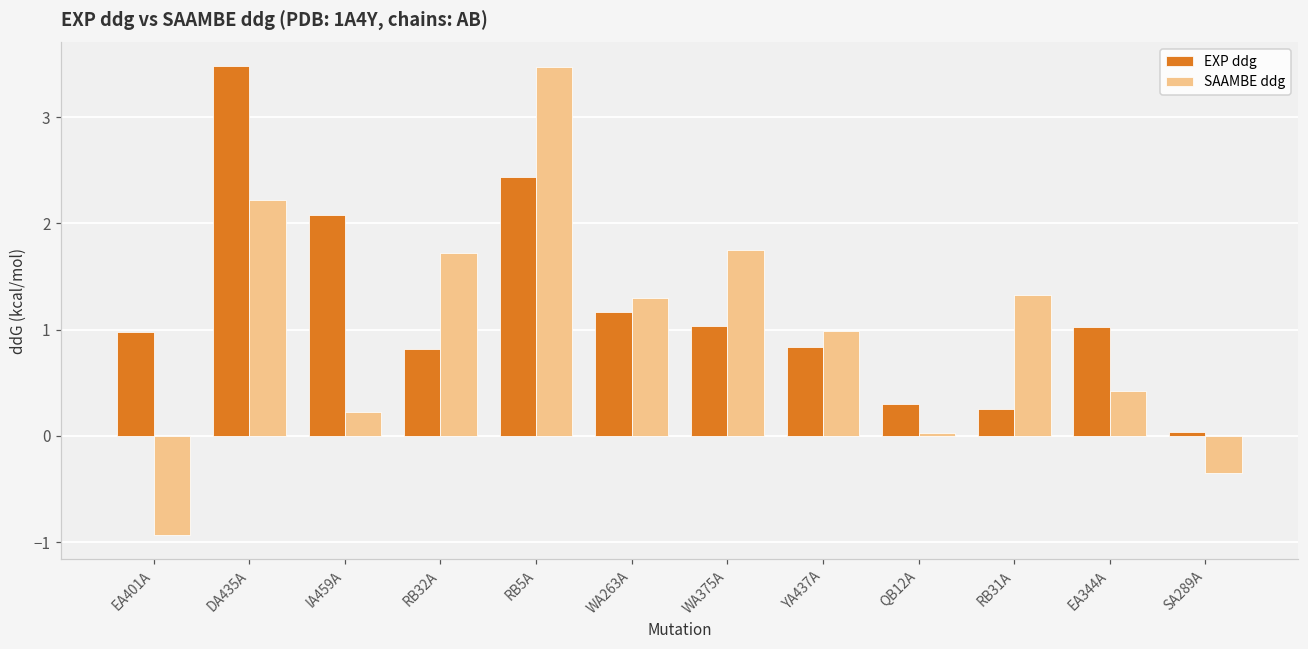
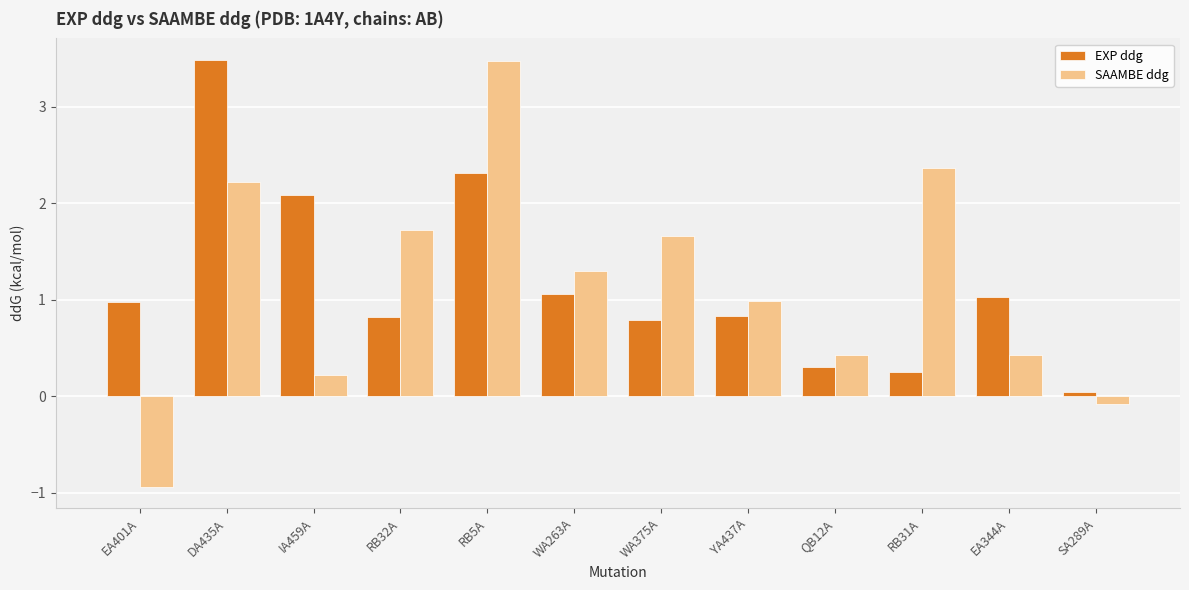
EXP ddg, RB5A: 2.4 -> 2.3
EXP ddg, WA263A: 1.2 -> 1.1
EXP ddg, WA375A: 1.0 -> 0.8
SAAMBE ddg, WA375A: 1.75 -> 1.66
SAAMBE ddg, QB12A: 0.0 -> 0.4
SAAMBE ddg, RB31A: 1.3 -> 2.4
SAAMBE ddg, SA289A: -0.4 -> -0.1
